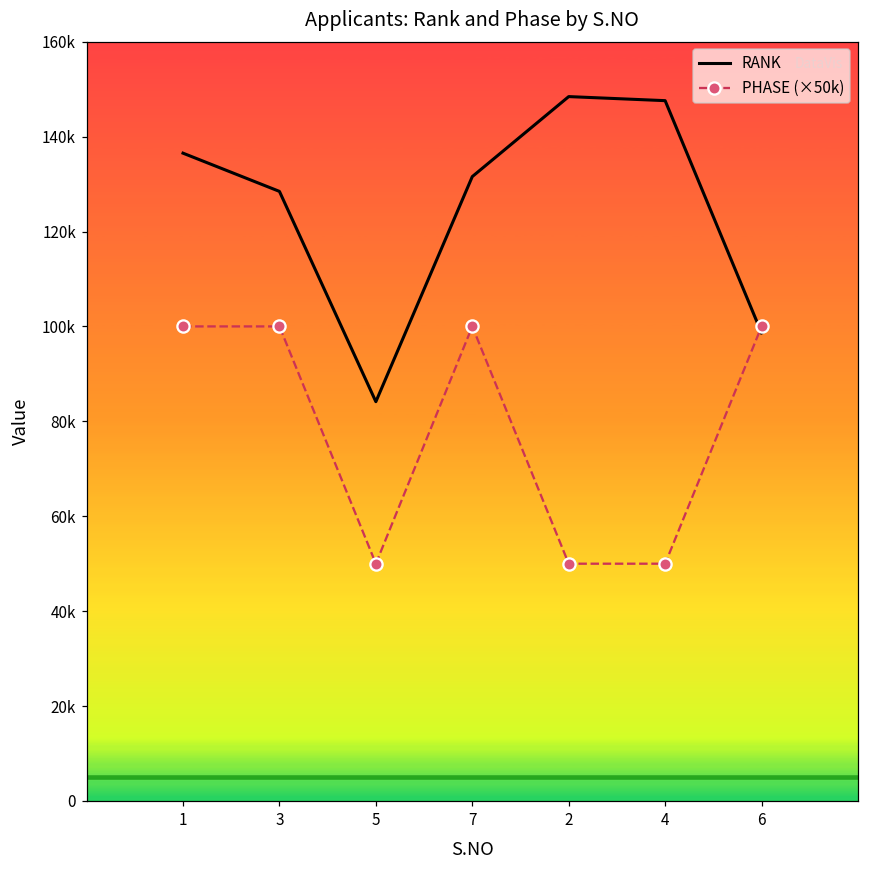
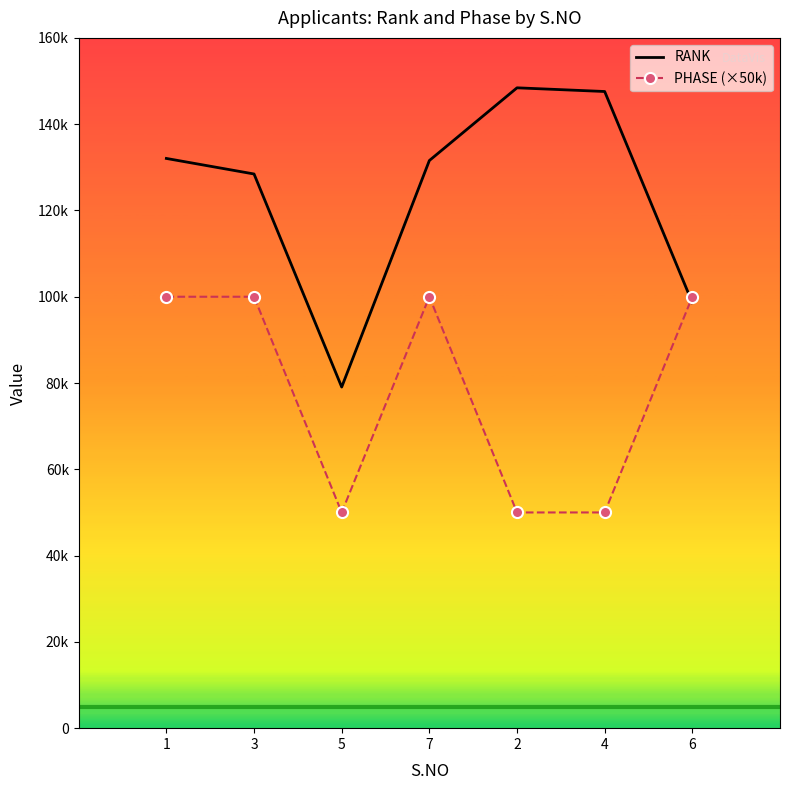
RANK, 1: 137000 -> 132000
RANK, 5: 84000 -> 79000
